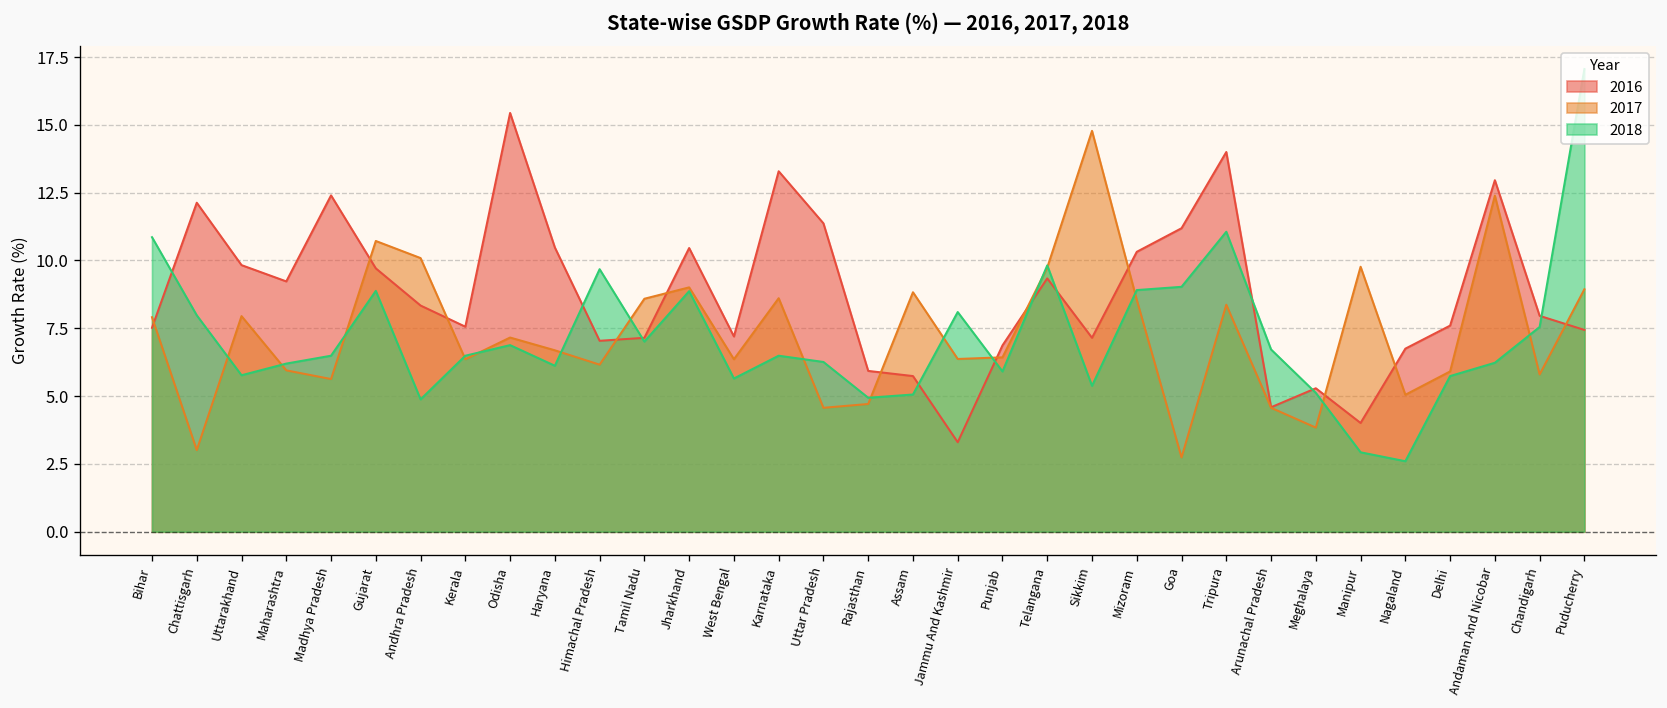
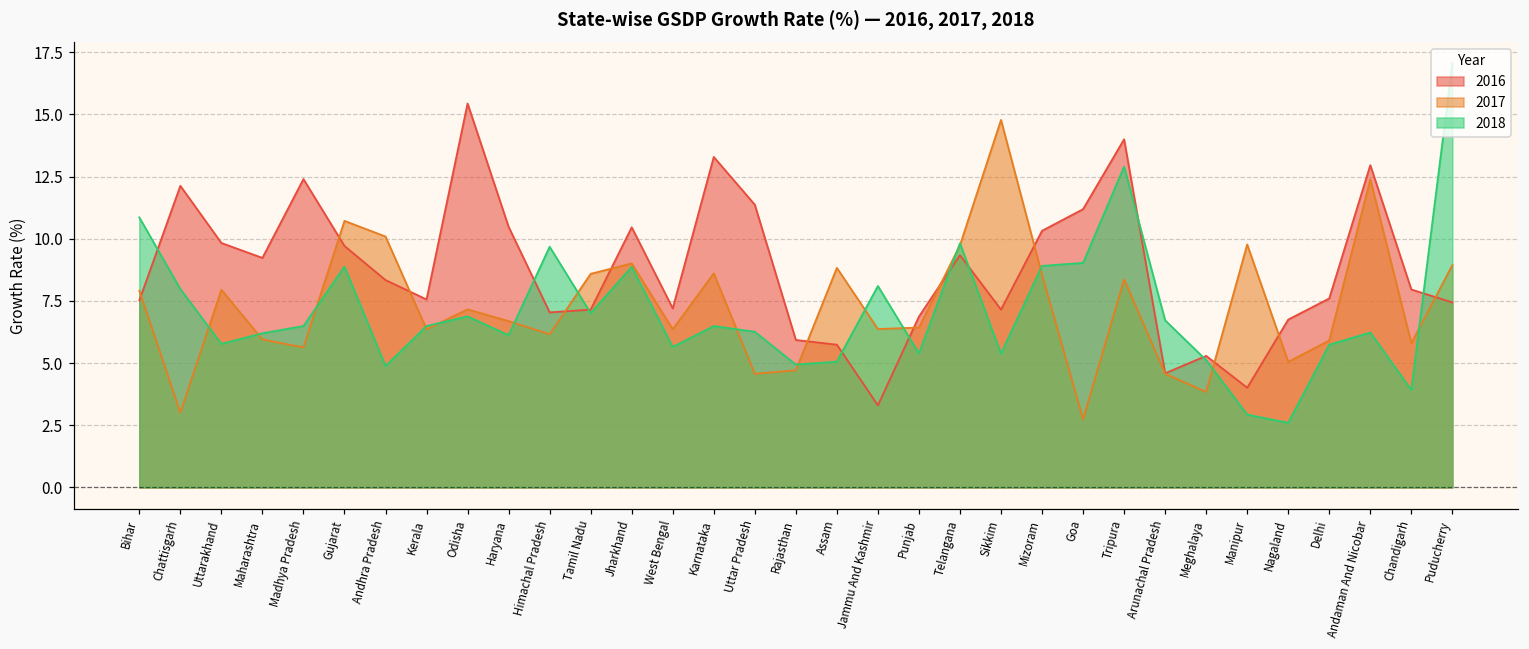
2018, Punjab: 5.9 -> 5.4
2018, Tripura: 11.1 -> 12.9
2018, Chandigarh: 7.6 -> 3.9
